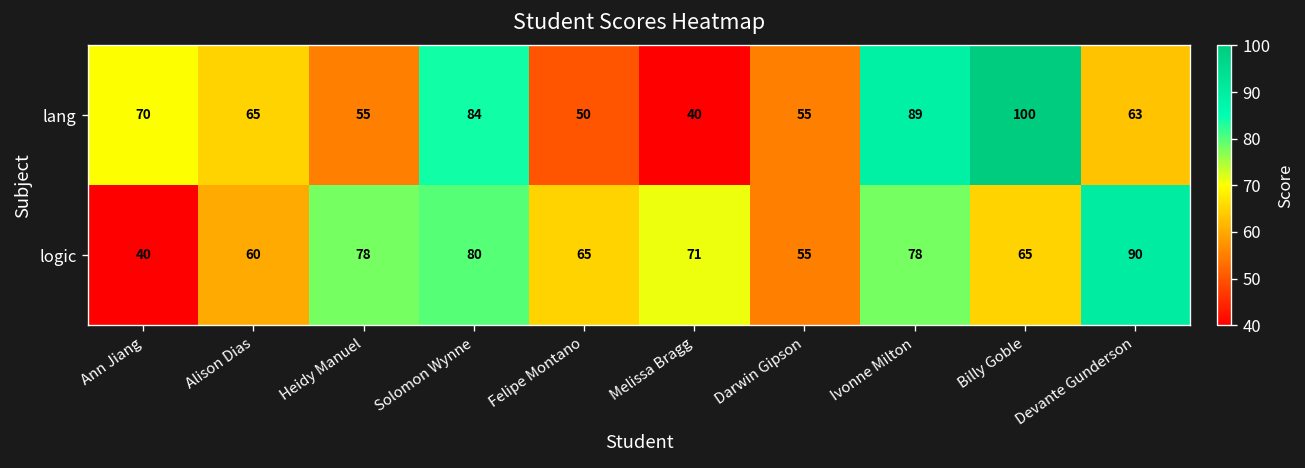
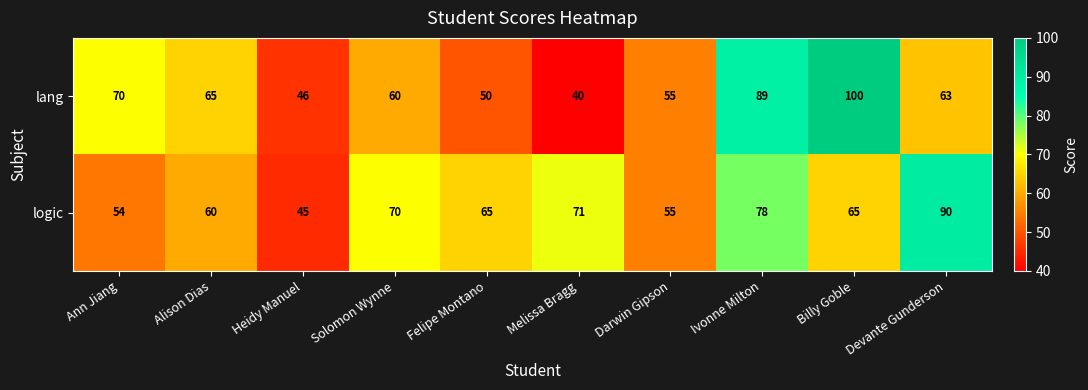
lang, Heidy Manuel: 55 -> 46
lang, Solomon Wynne: 84 -> 60
logic, Ann Jiang: 40 -> 54
logic, Heidy Manuel: 78 -> 45
logic, Solomon Wynne: 80 -> 70
